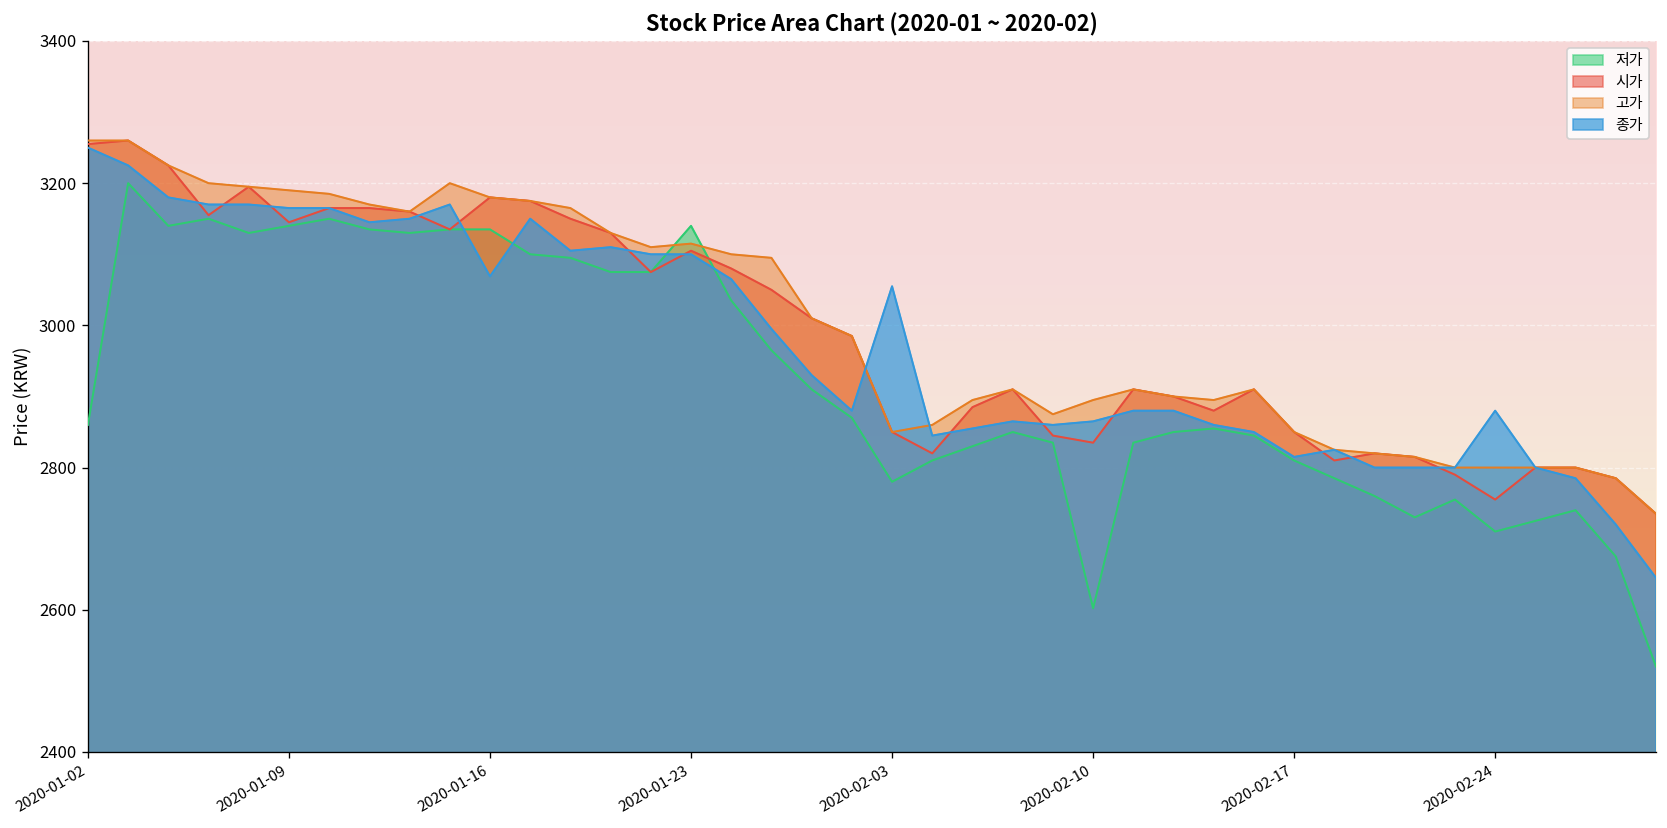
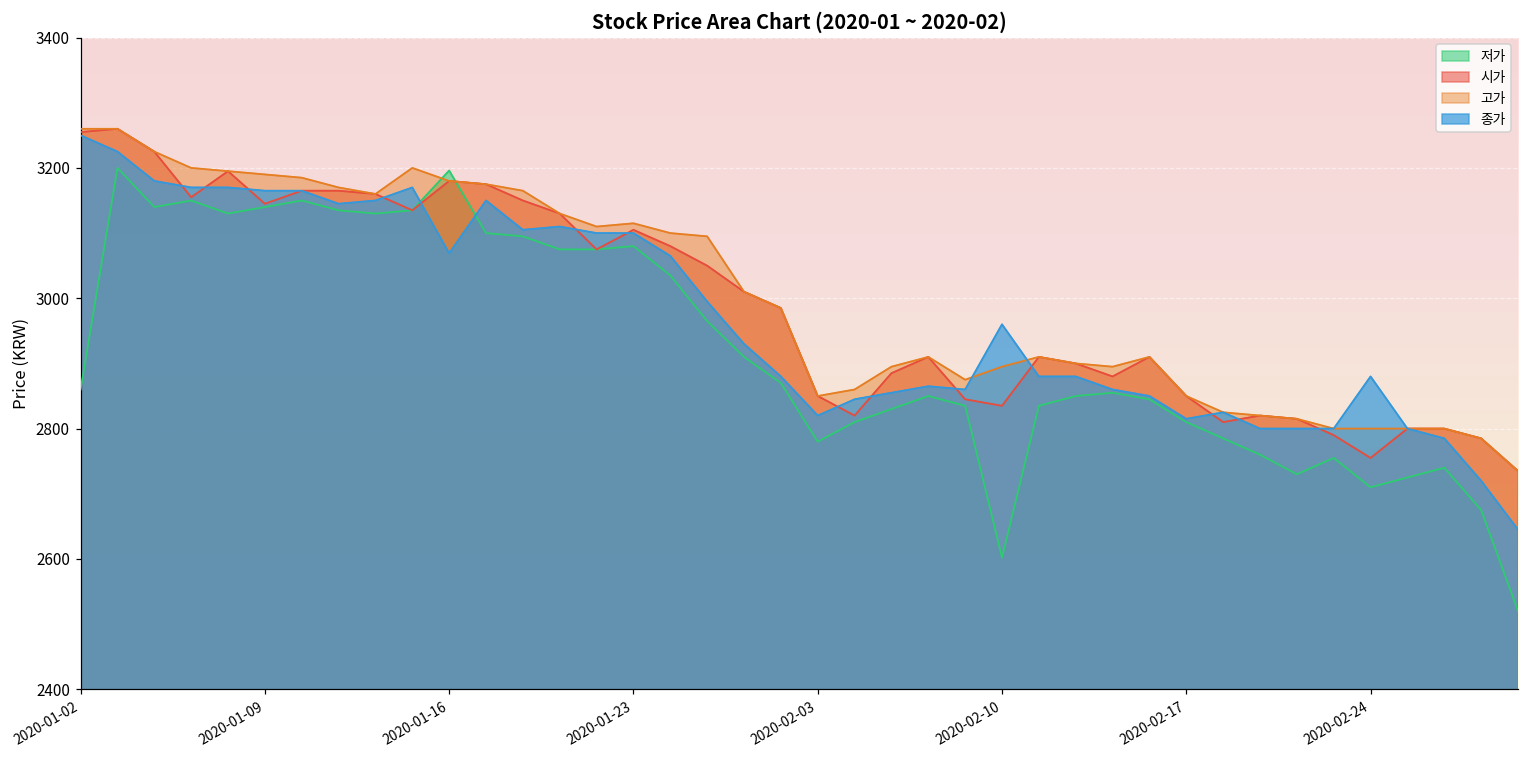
저가, 2020-01-16: 3140 -> 3200
저가, 2020-01-23: 3140 -> 3080
종가, 2020-02-03: 3060 -> 2820
종가, 2020-02-10: 2870 -> 2960
